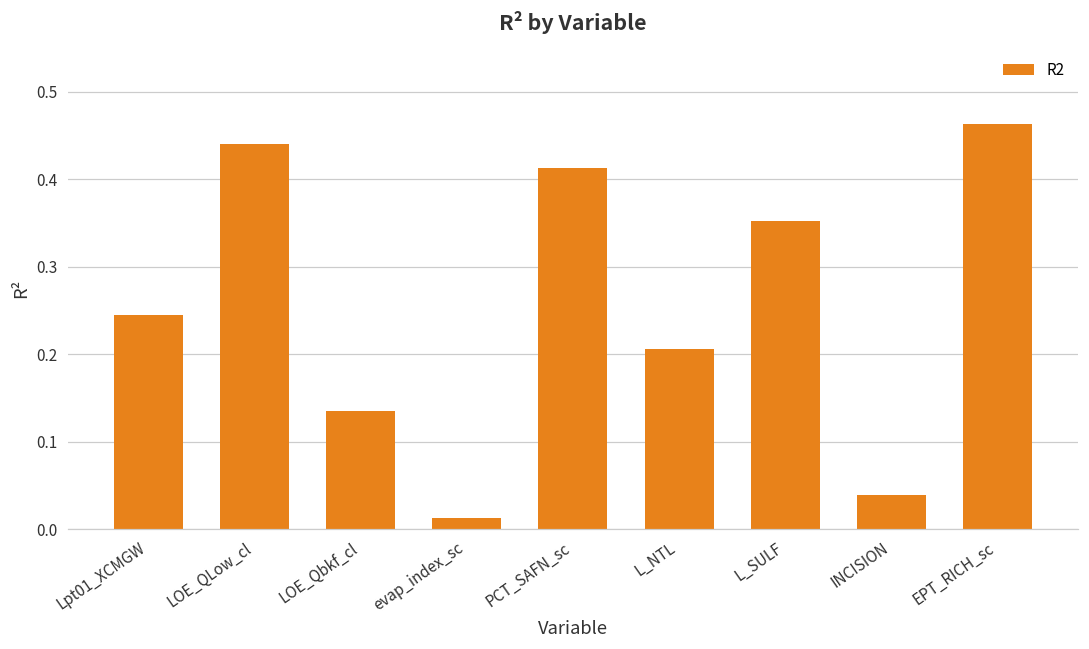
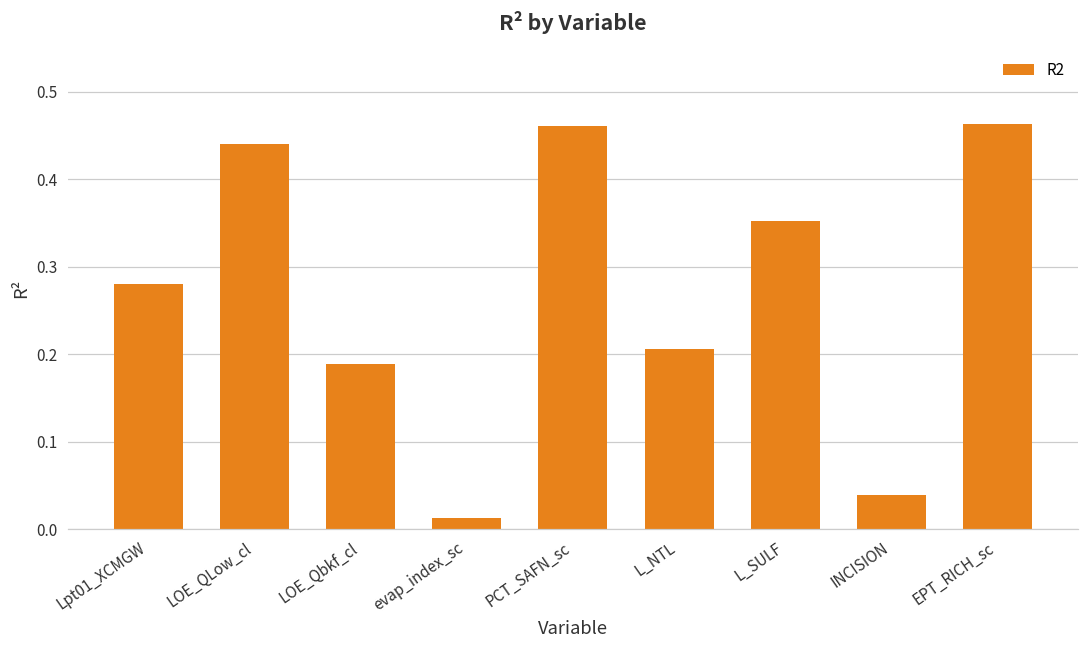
Lpt01_XCMGW: 0.24 -> 0.28
LOE_Qbkf_cl: 0.14 -> 0.19
PCT_SAFN_sc: 0.41 -> 0.46
